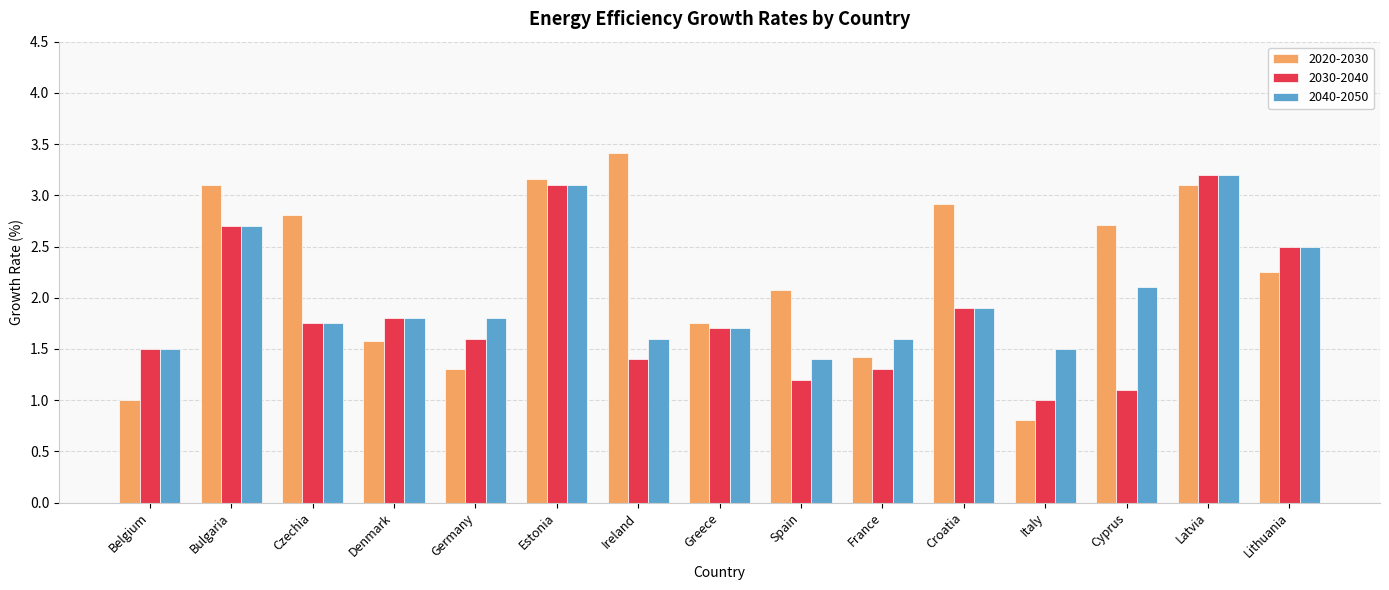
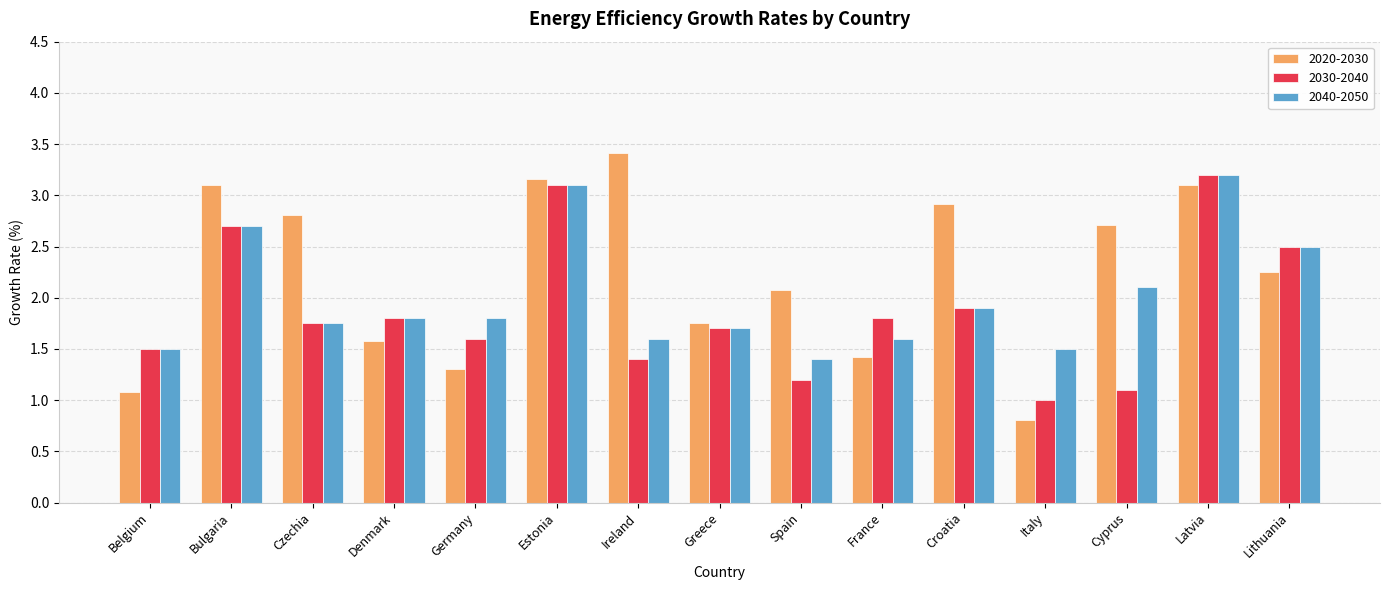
2020-2030, Belgium: 1.00 -> 1.08
2030-2040, France: 1.3 -> 1.8
